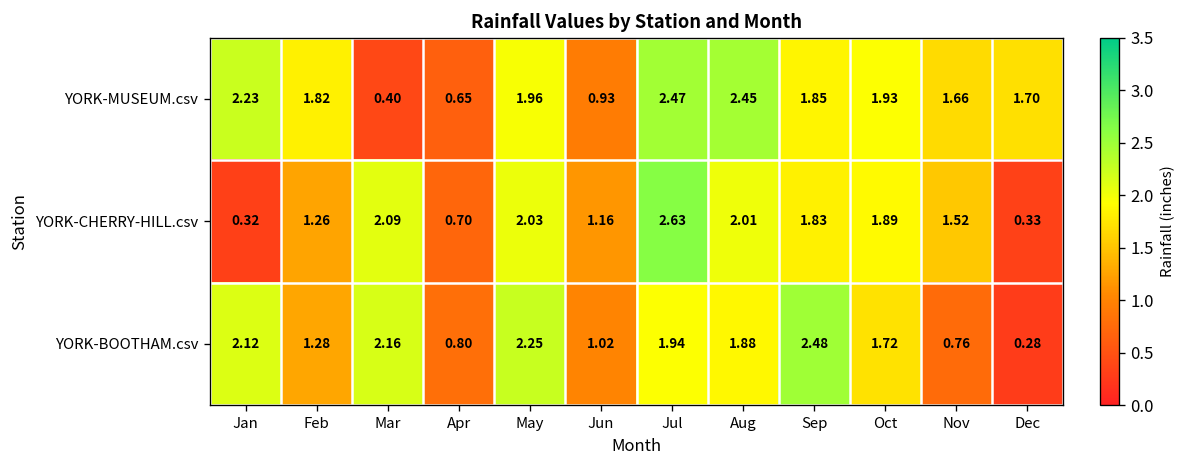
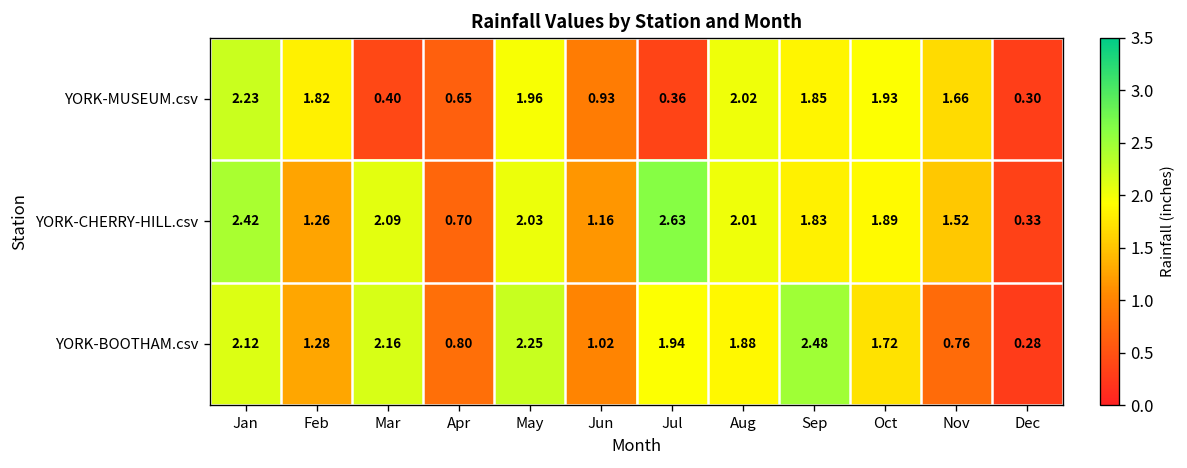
YORK-MUSEUM.csv, Jul: 2.47 -> 0.36
YORK-MUSEUM.csv, Aug: 2.45 -> 2.02
YORK-MUSEUM.csv, Dec: 1.70 -> 0.30
YORK-CHERRY-HILL.csv, Jan: 0.32 -> 2.42
